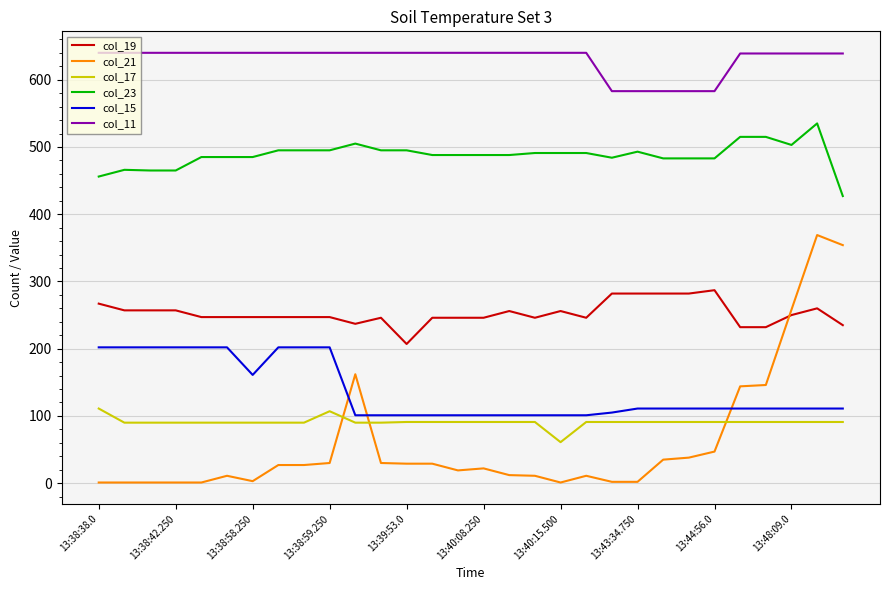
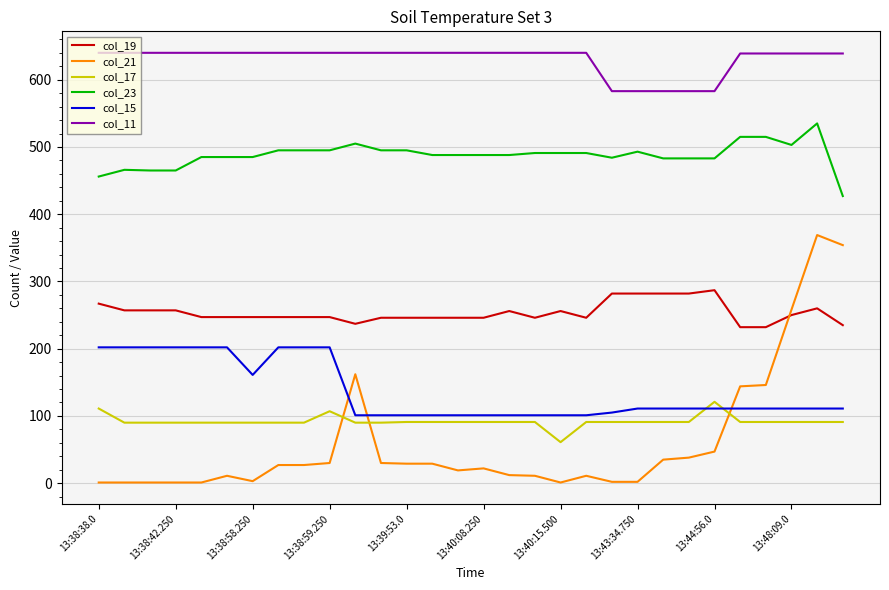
col_19, 13:39:53.0: 210 -> 250
col_17, 13:44:56.0: 90 -> 120
